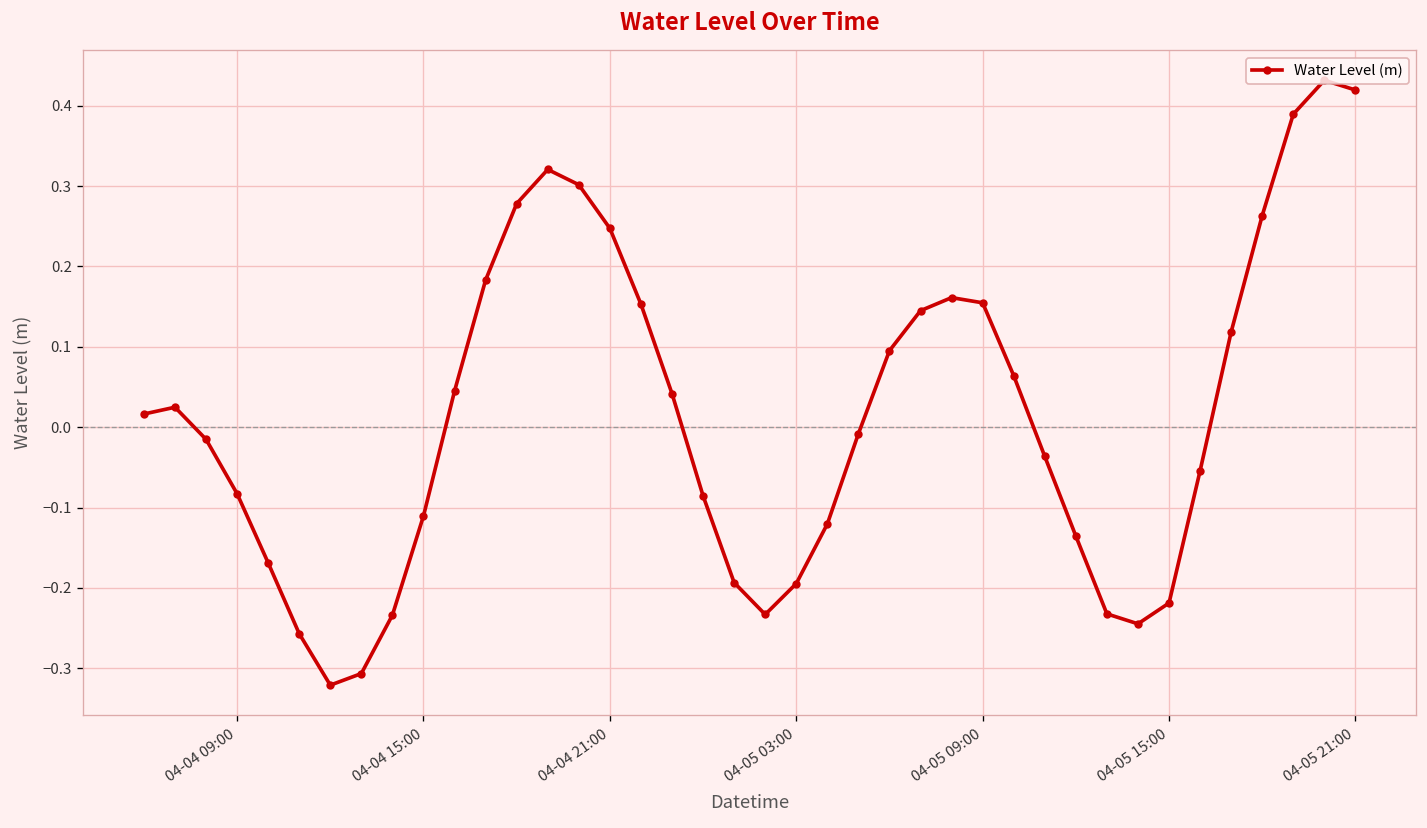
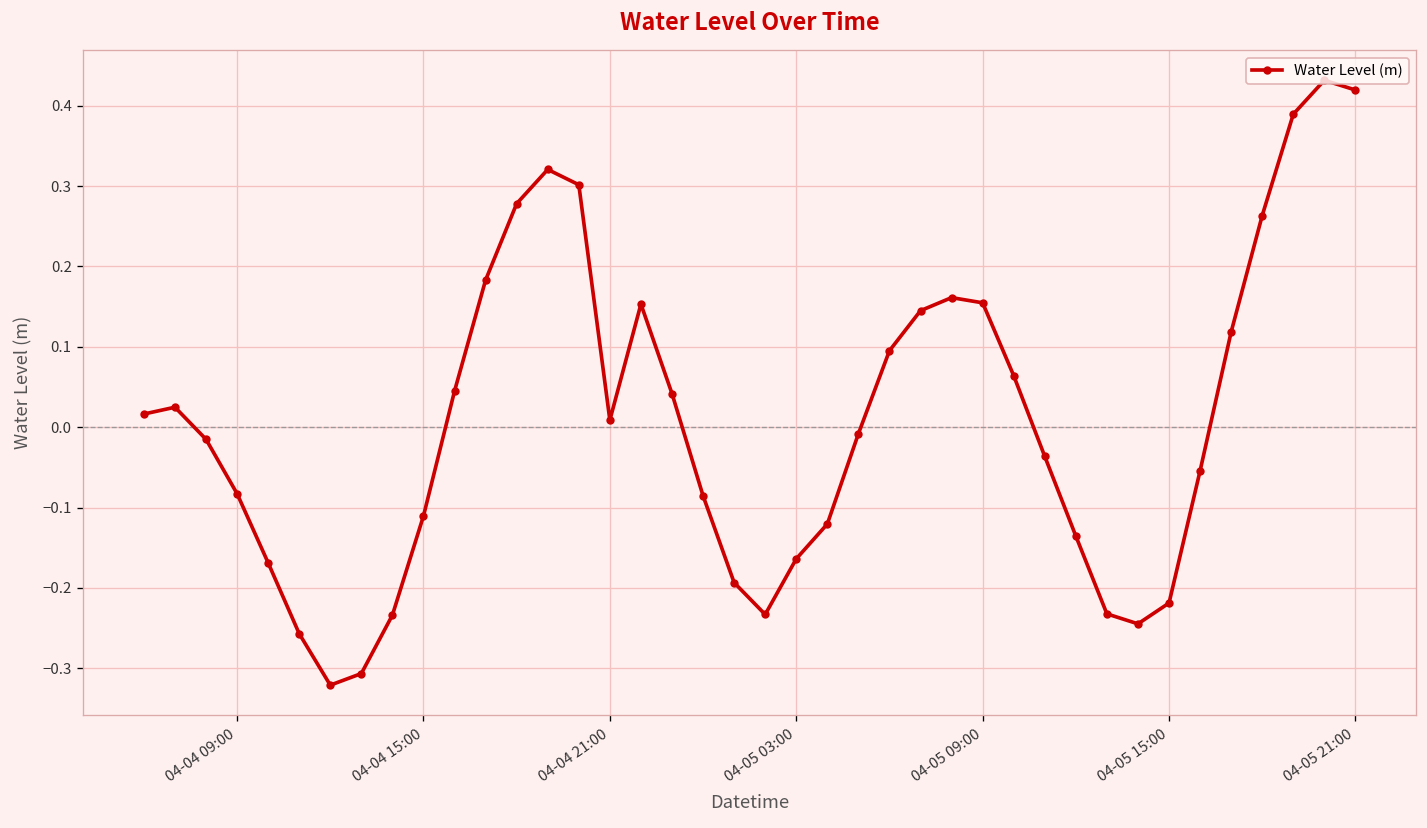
04-04 21:00: 0.25 -> 0.01
04-05 03:00: -0.19 -> -0.16
